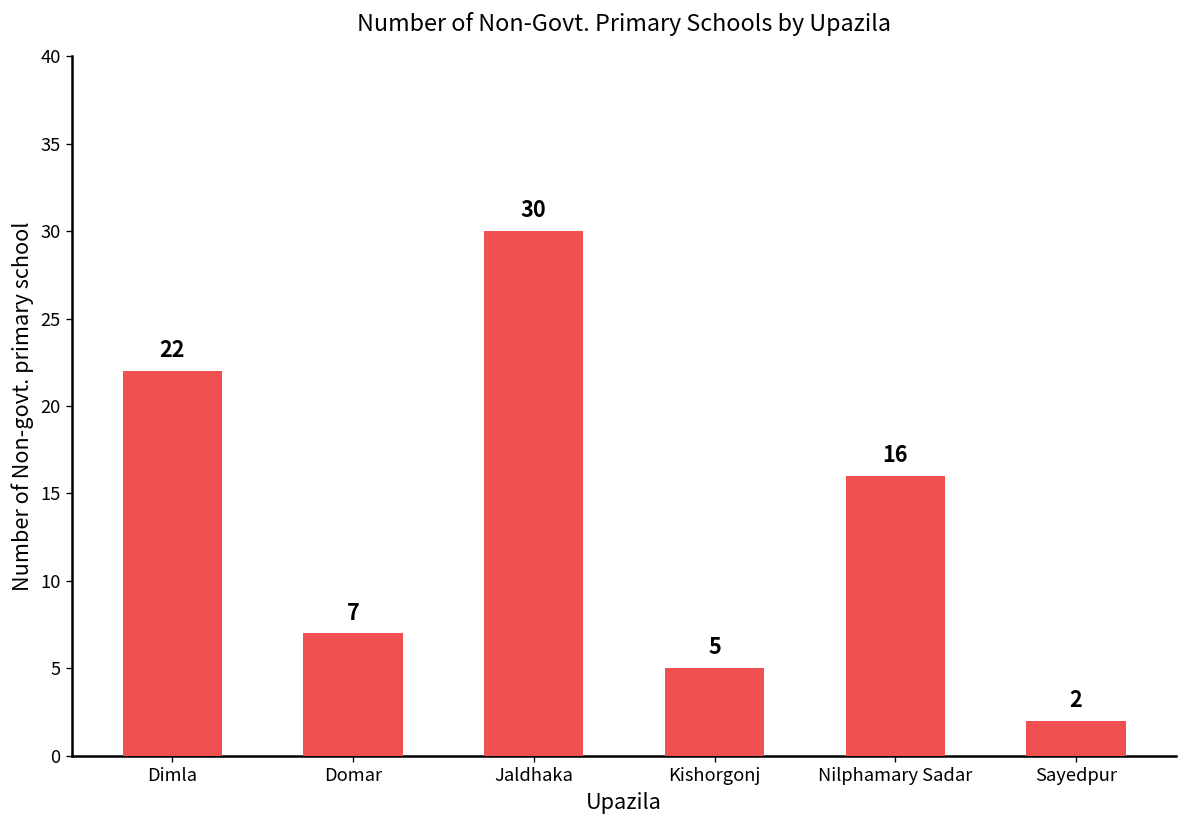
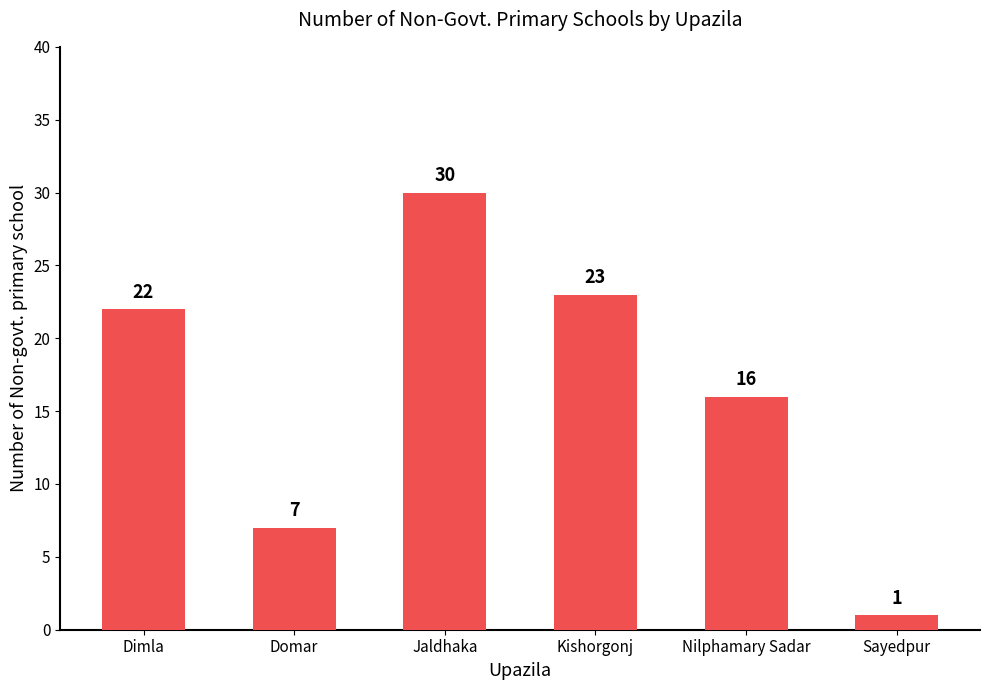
Kishorgonj: 5 -> 23
Sayedpur: 2 -> 1
